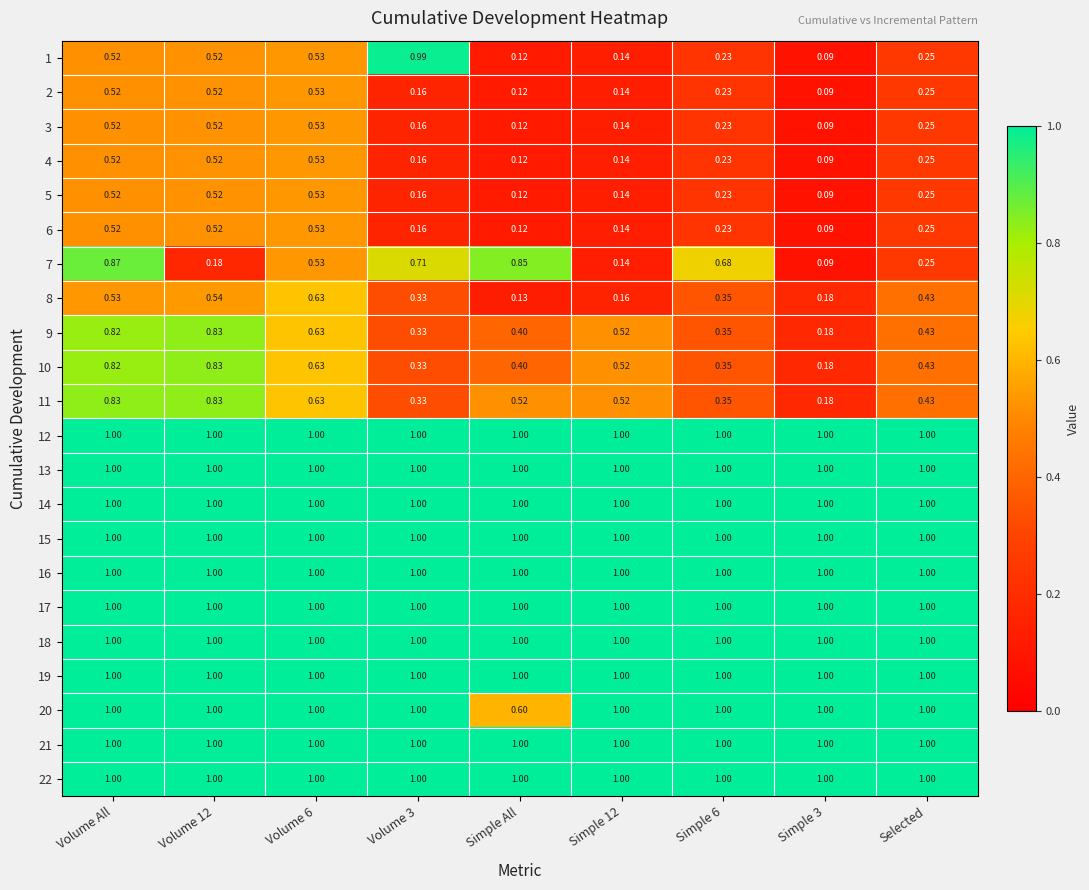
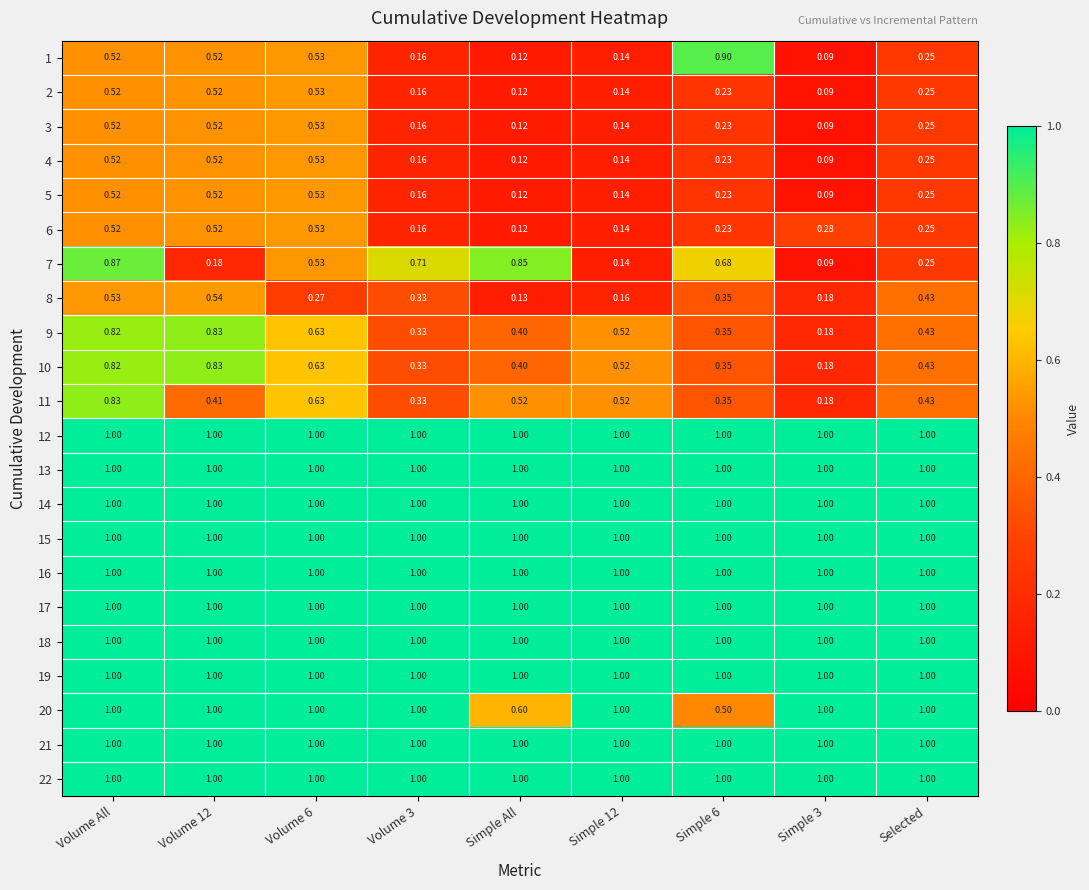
1, Volume 3: 0.99 -> 0.16
1, Simple 6: 0.23 -> 0.90
6, Simple 3: 0.09 -> 0.28
8, Volume 6: 0.63 -> 0.27
11, Volume 12: 0.83 -> 0.41
20, Simple 6: 1.00 -> 0.50
